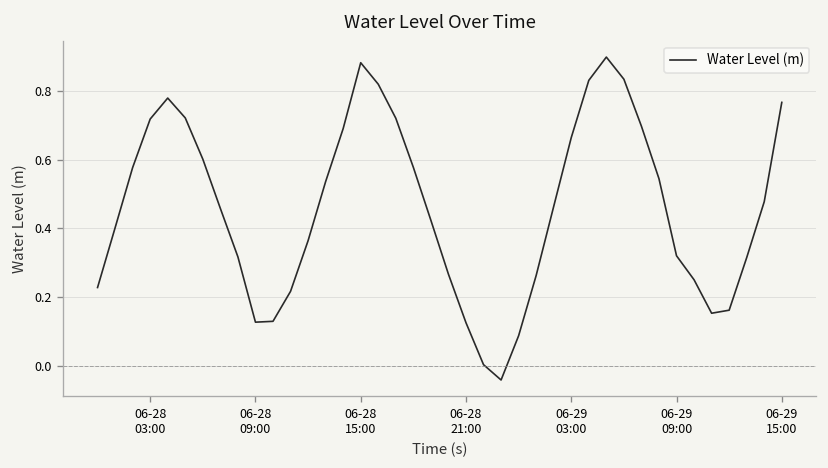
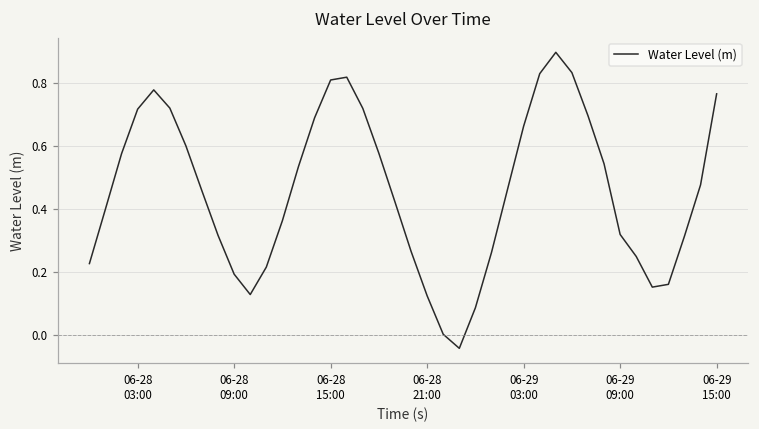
06-28 09:00: 0.13 -> 0.19
06-28 15:00: 0.88 -> 0.81
